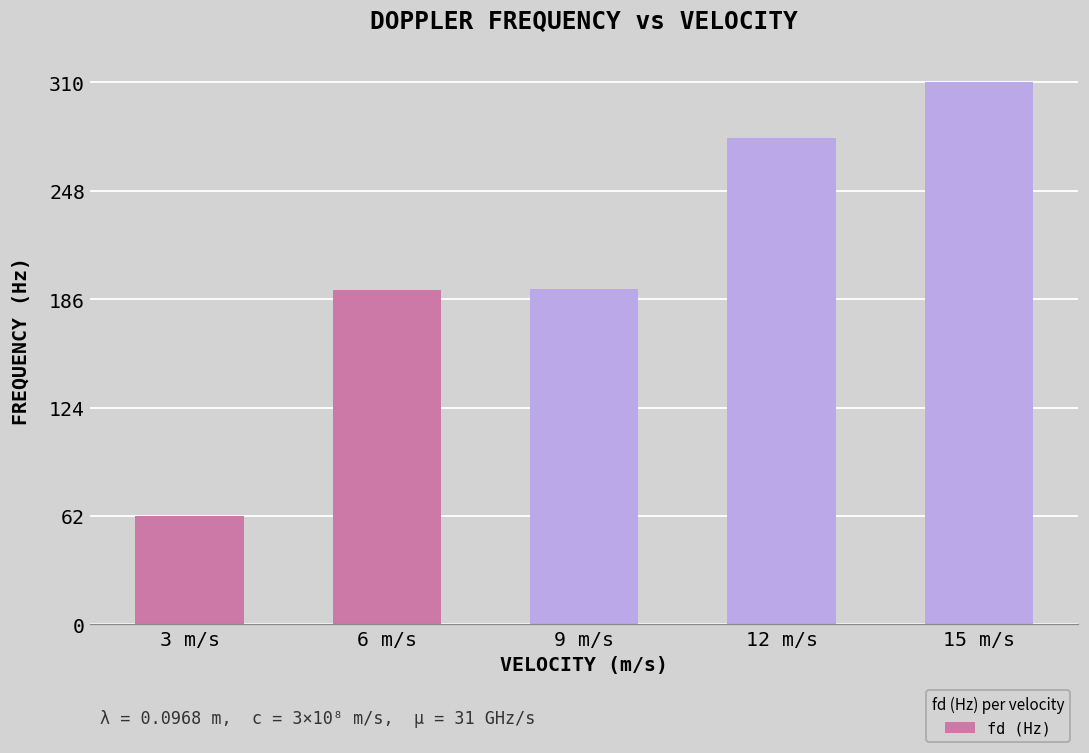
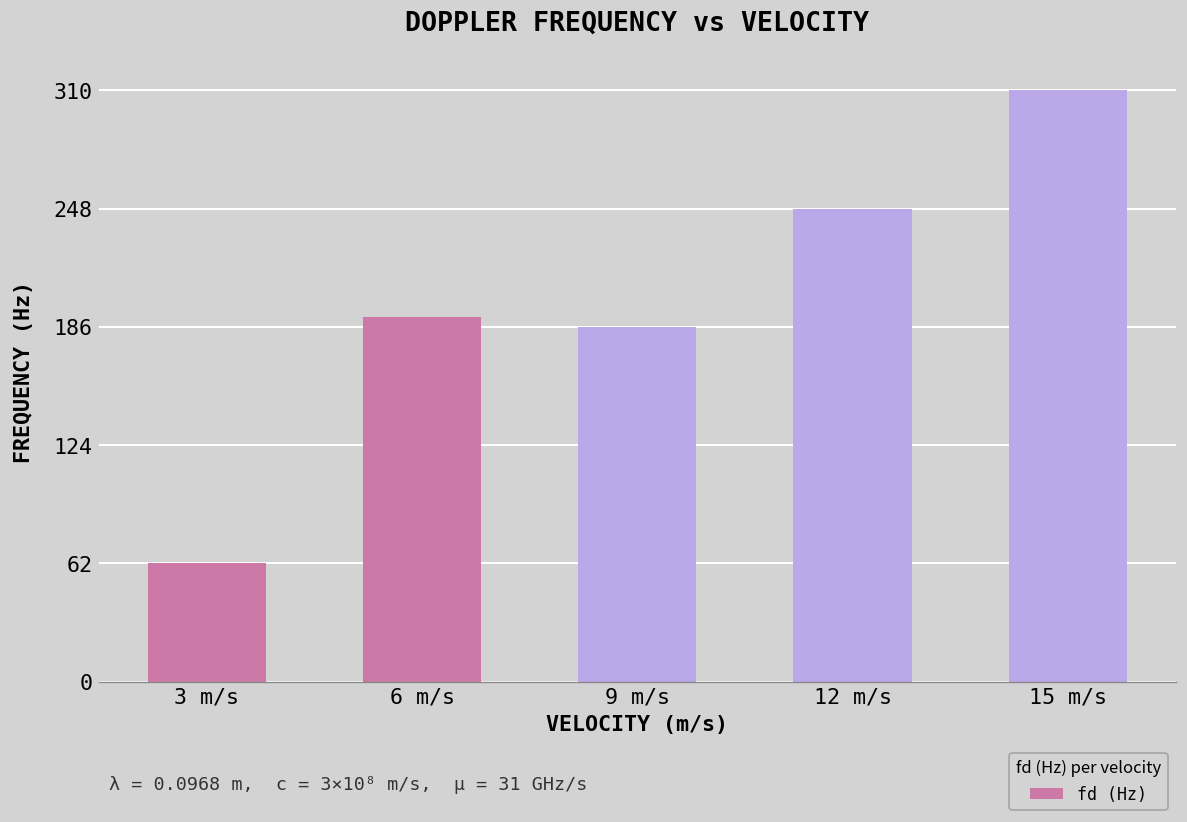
9 m/s: 192 -> 186
12 m/s: 278 -> 248
